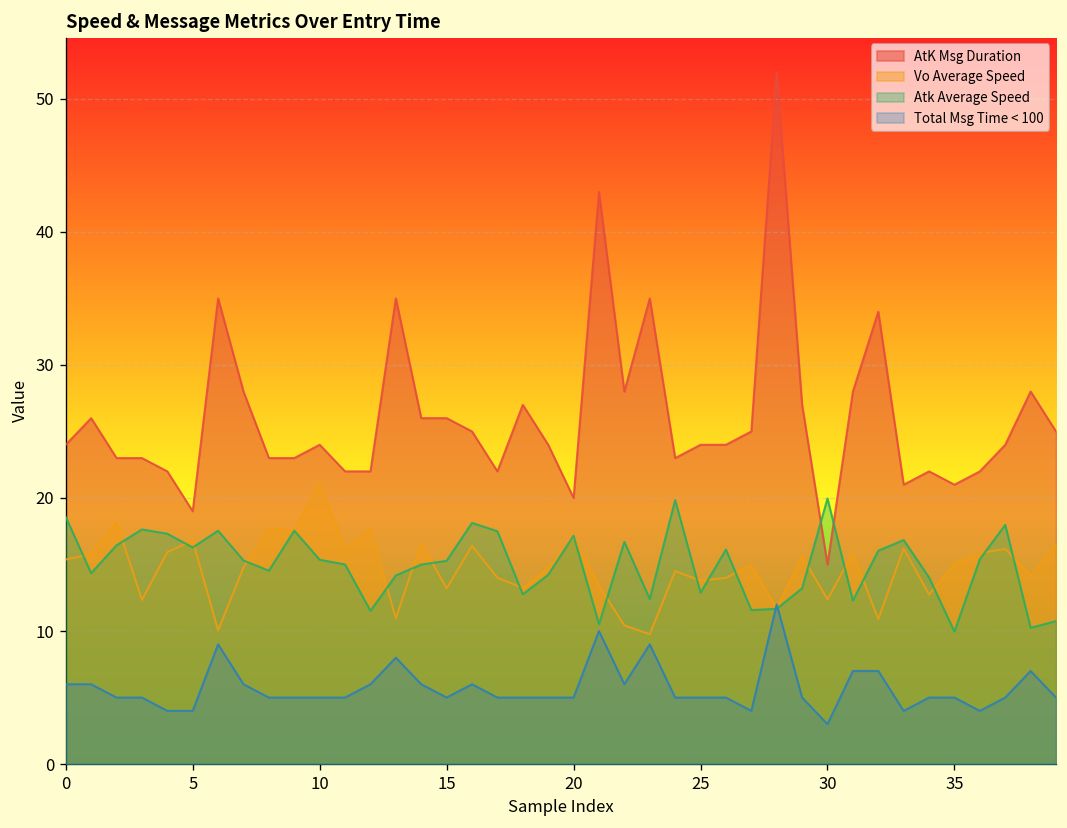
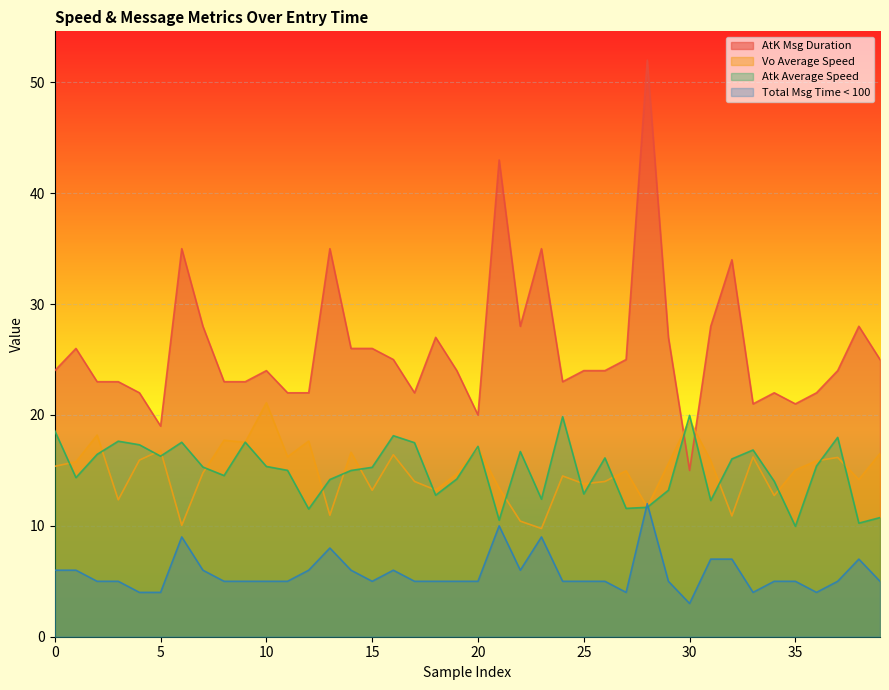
Vo Average Speed, 30: 12.4 -> 19.5
